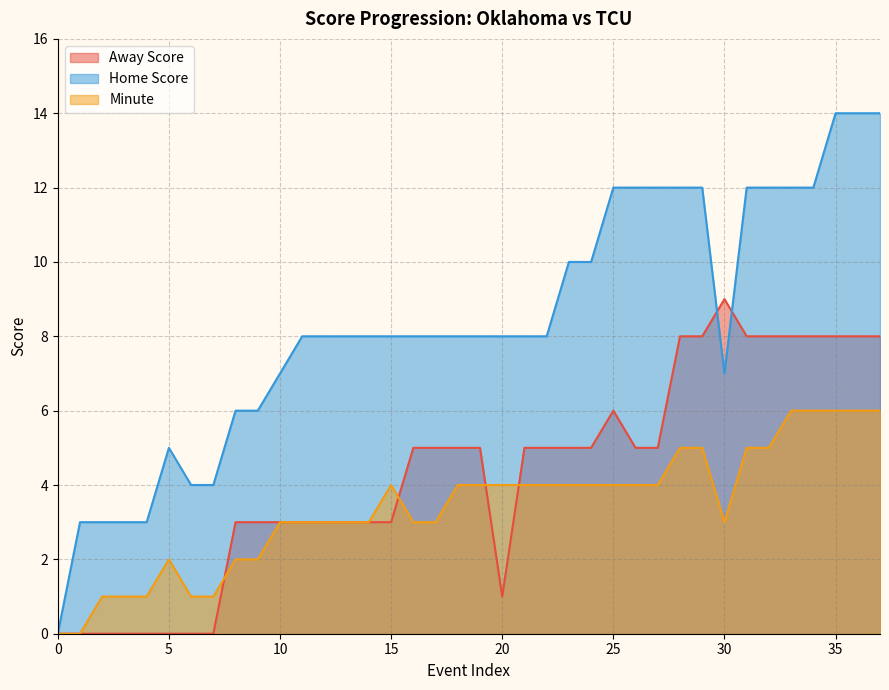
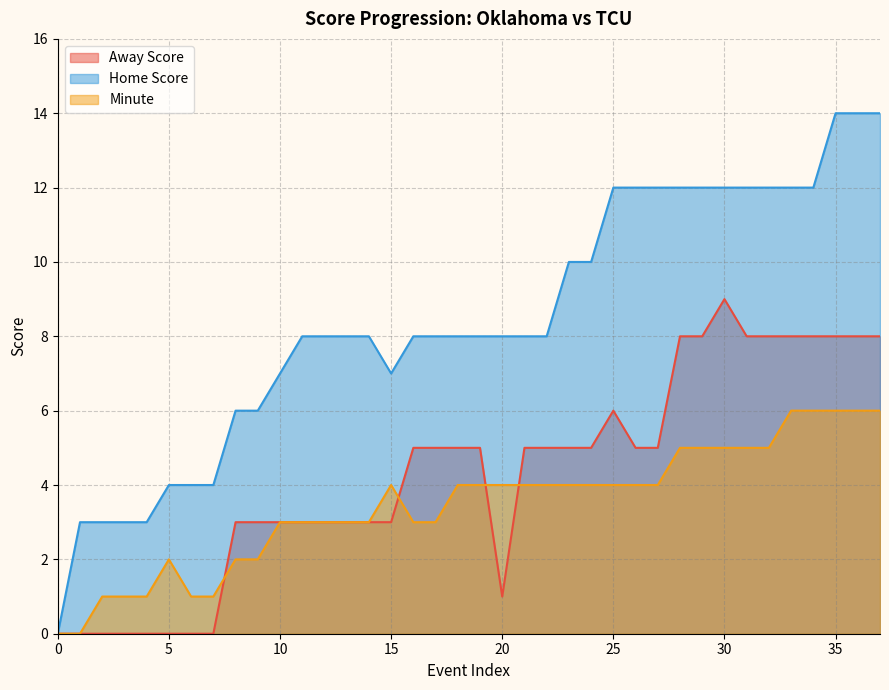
Home Score, 5: 5 -> 4
Home Score, 15: 8 -> 7
Home Score, 30: 7 -> 12
Minute, 30: 3 -> 5
